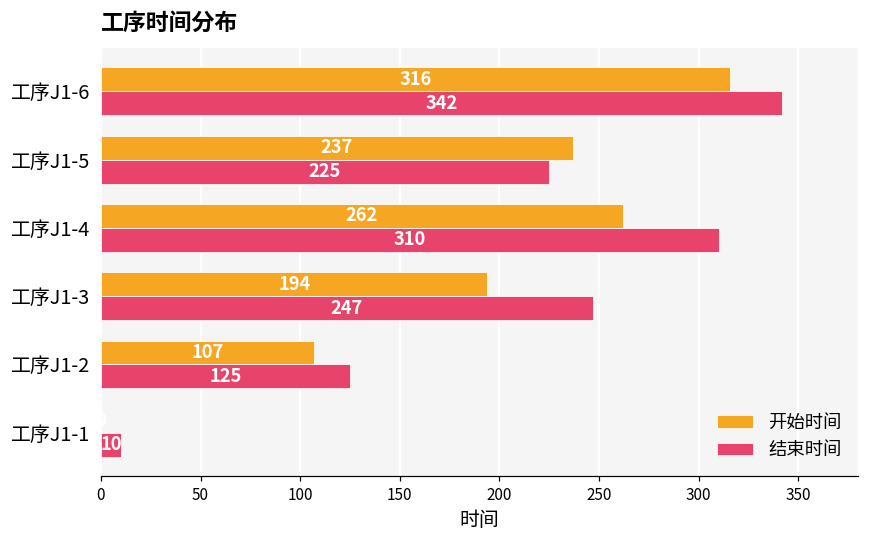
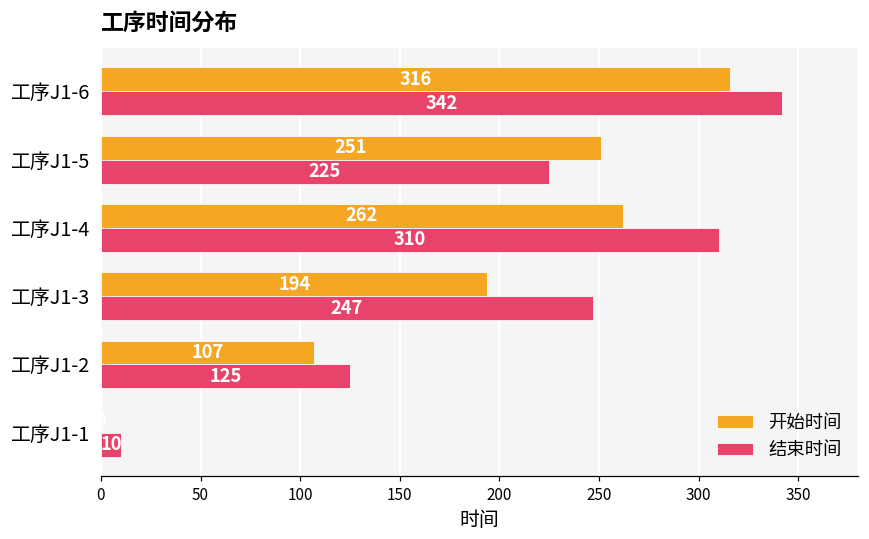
开始时间, 工序J1-5: 237 -> 251
